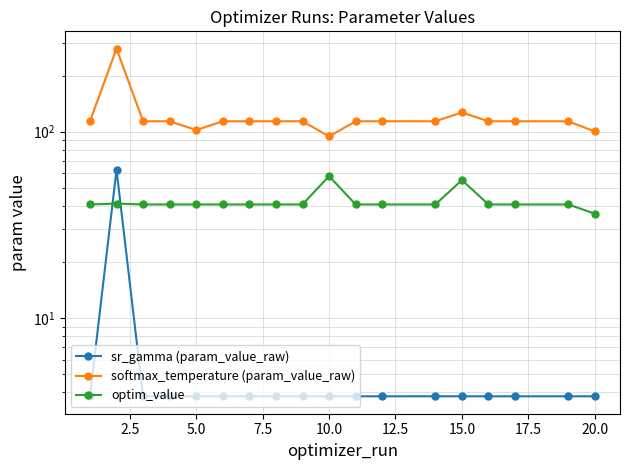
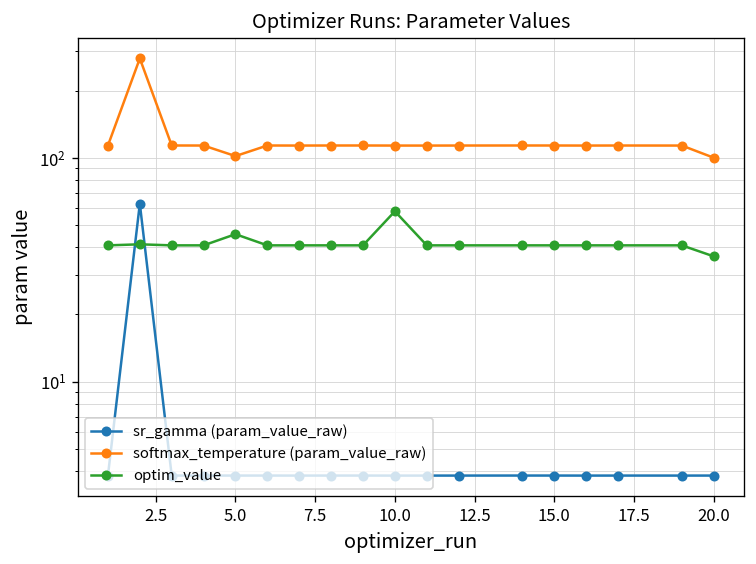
optim_value, 5.0: 41 -> 46
softmax_temperature (param_value_raw), 10.0: 90 -> 110
softmax_temperature (param_value_raw), 15.0: 130 -> 110
optim_value, 15.0: 55 -> 41
